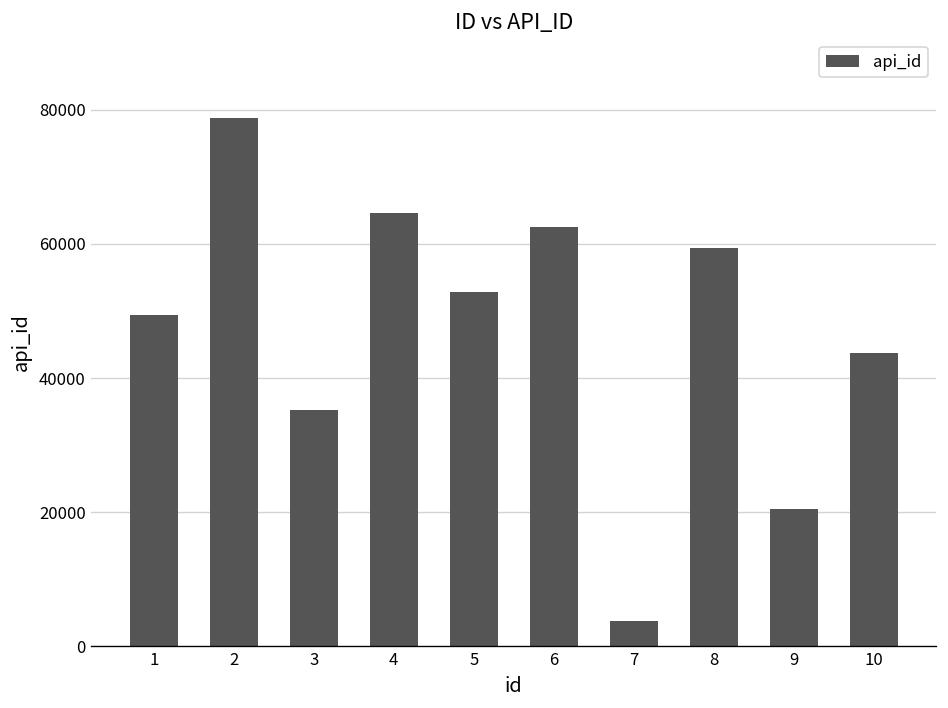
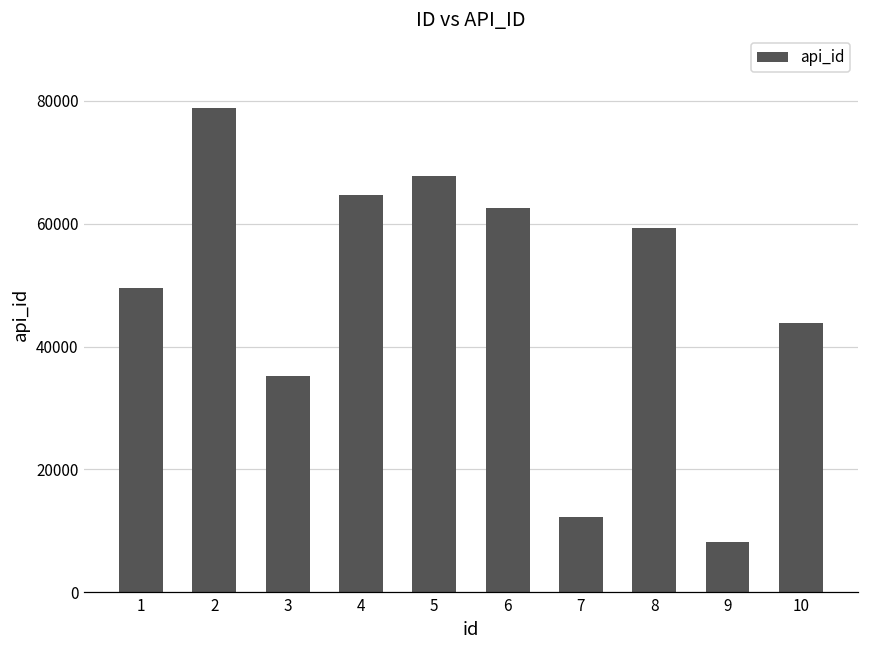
5: 53000 -> 68000
7: 4000 -> 12000
9: 20000 -> 8000
